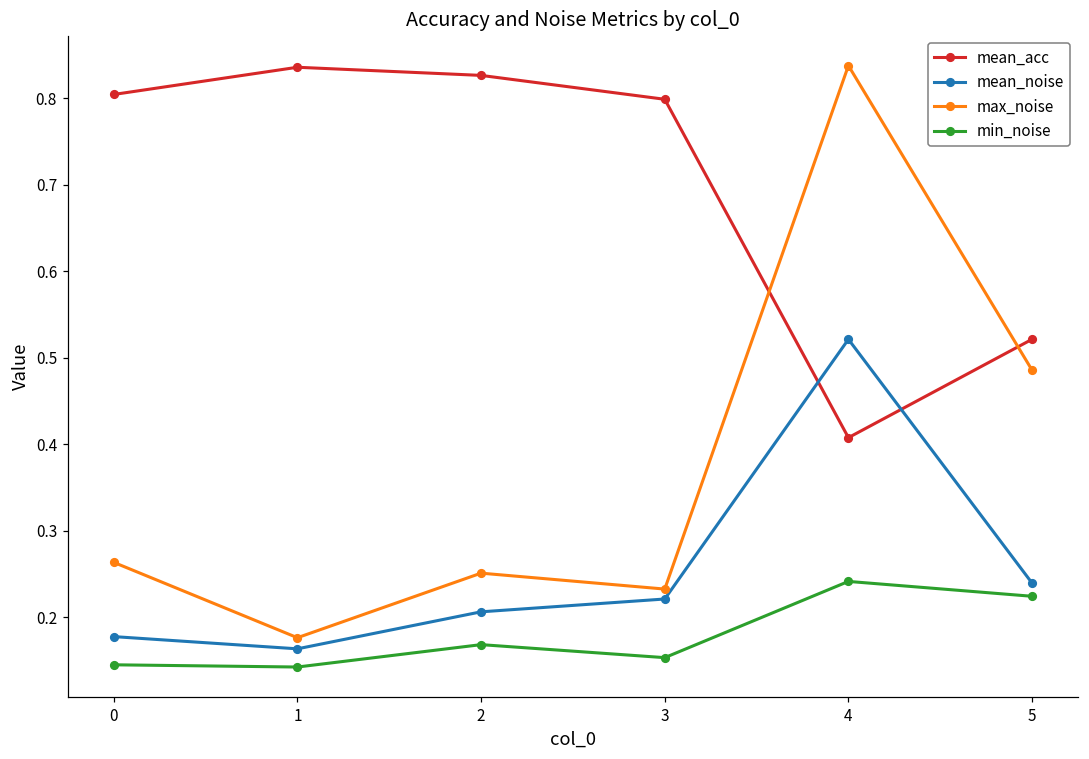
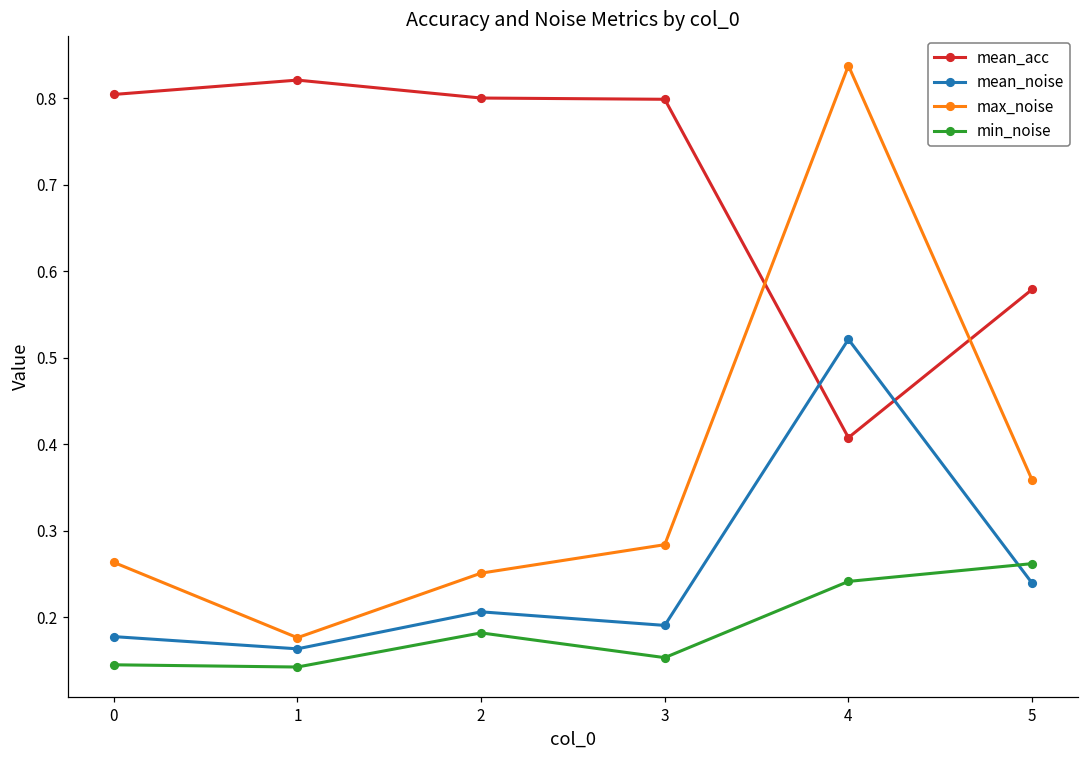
mean_acc, 1: 0.84 -> 0.82
mean_acc, 2: 0.83 -> 0.80
min_noise, 2: 0.17 -> 0.18
mean_noise, 3: 0.22 -> 0.19
max_noise, 3: 0.23 -> 0.28
mean_acc, 5: 0.52 -> 0.58
max_noise, 5: 0.49 -> 0.36
min_noise, 5: 0.22 -> 0.26
